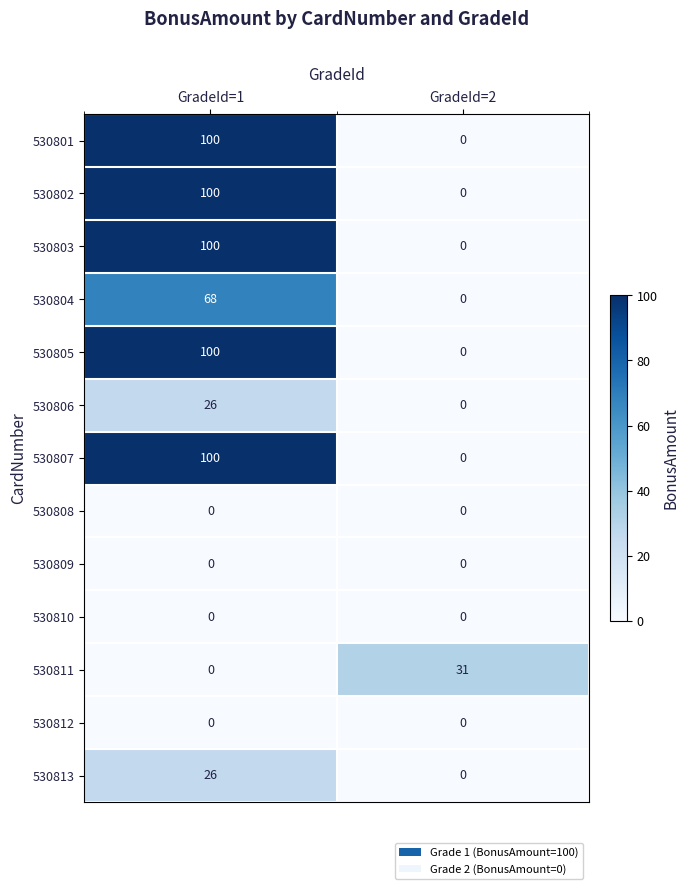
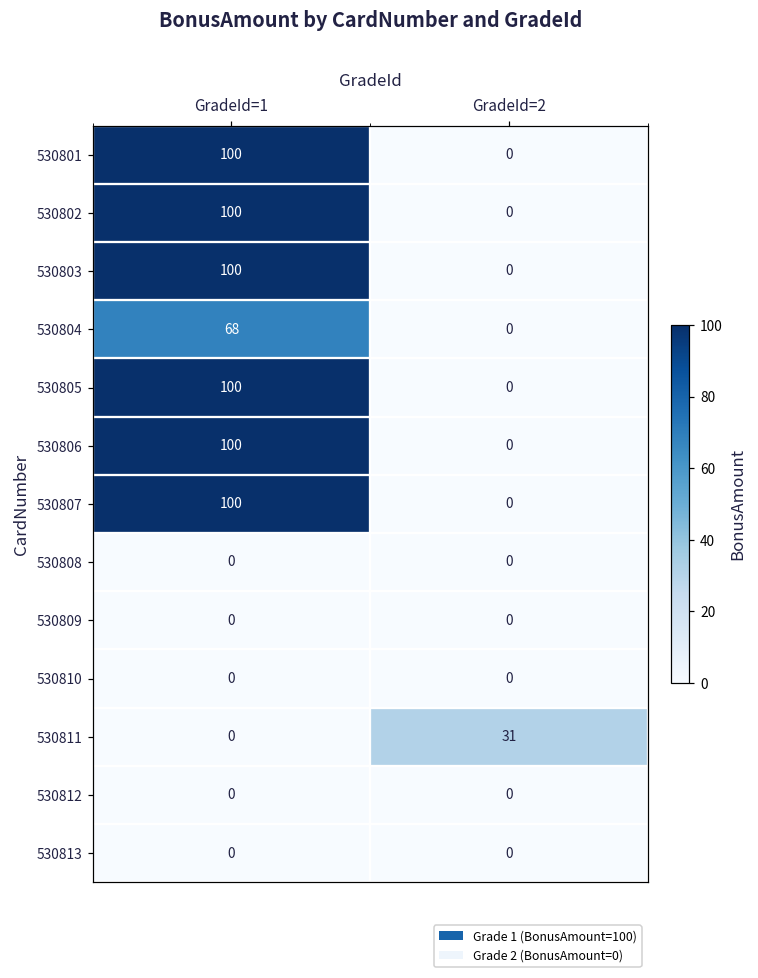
530806, GradeId=1: 26 -> 100
530813, GradeId=1: 26 -> 0
